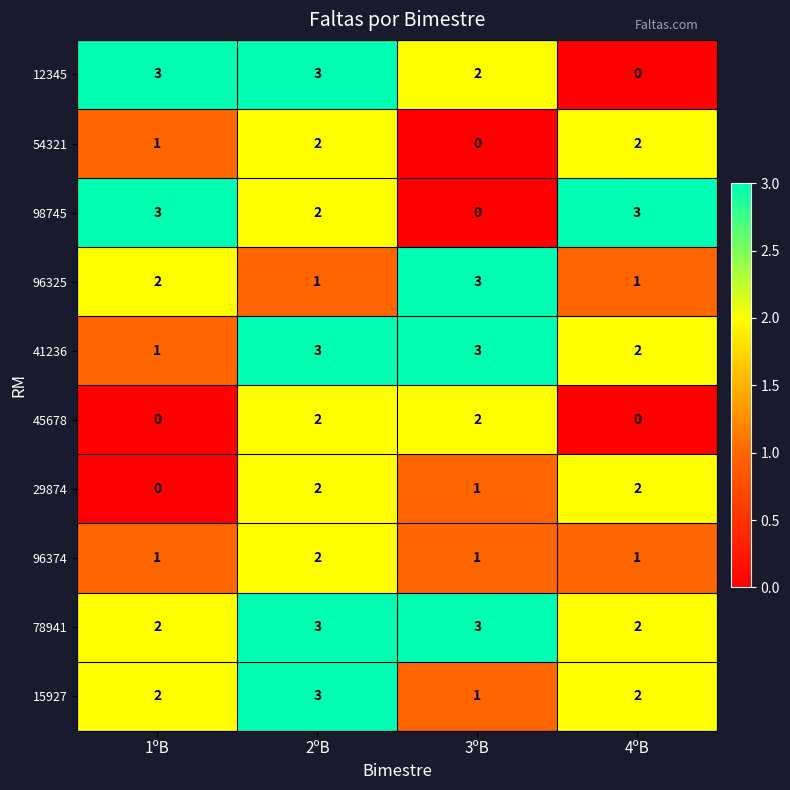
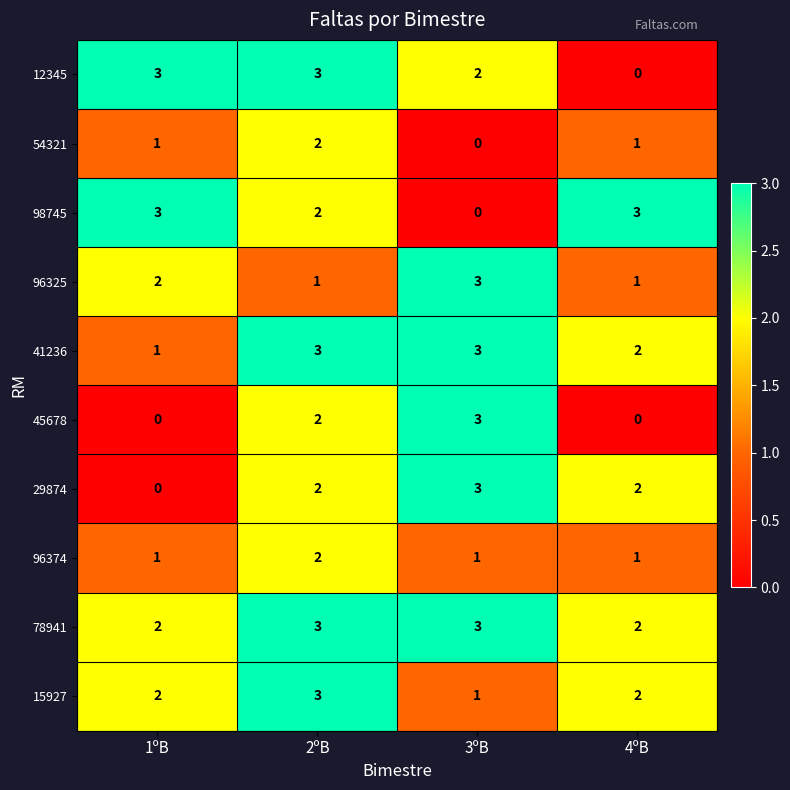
54321, 4ºB: 2 -> 1
45678, 3ºB: 2 -> 3
29874, 3ºB: 1 -> 3
